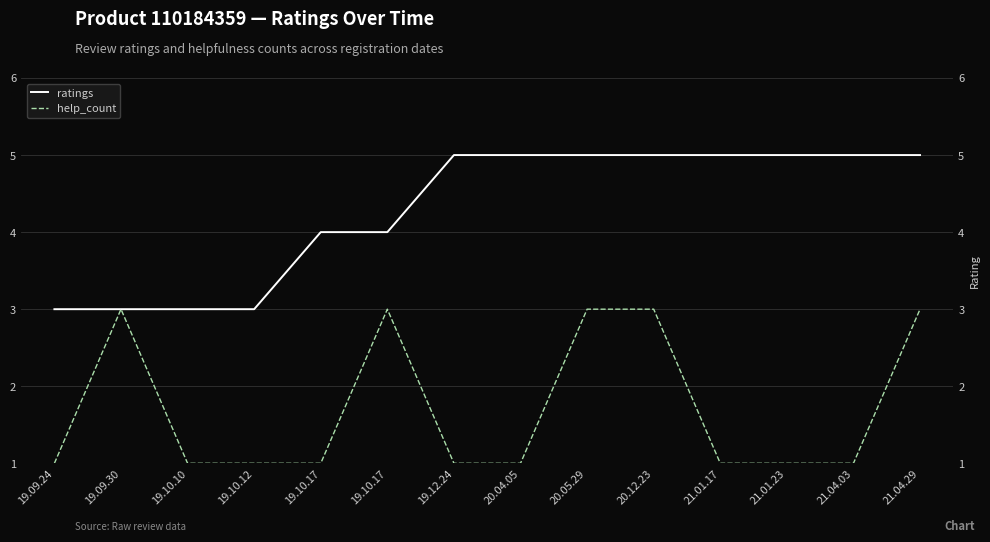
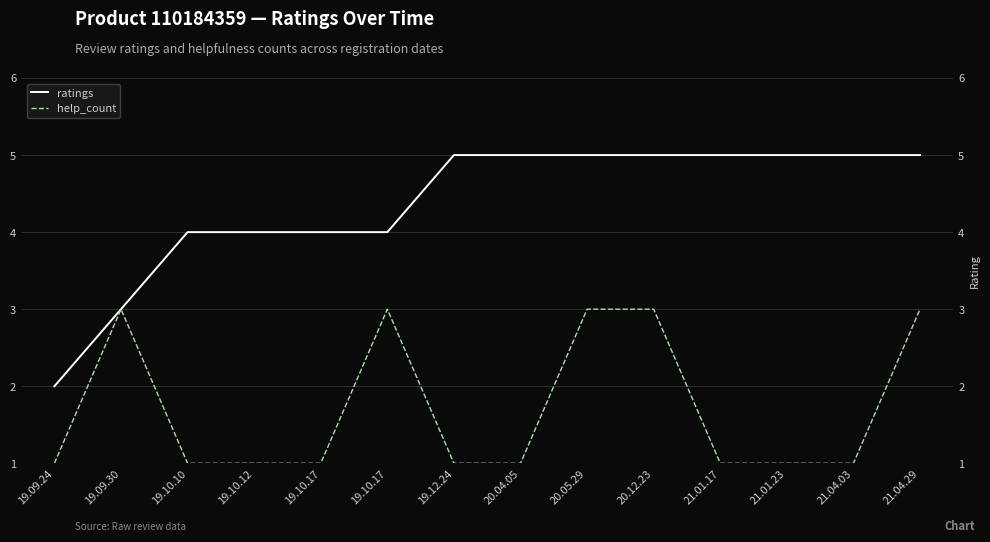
ratings, 19.09.24: 3 -> 2
ratings, 19.10.10: 3 -> 4
ratings, 19.10.12: 3 -> 4
